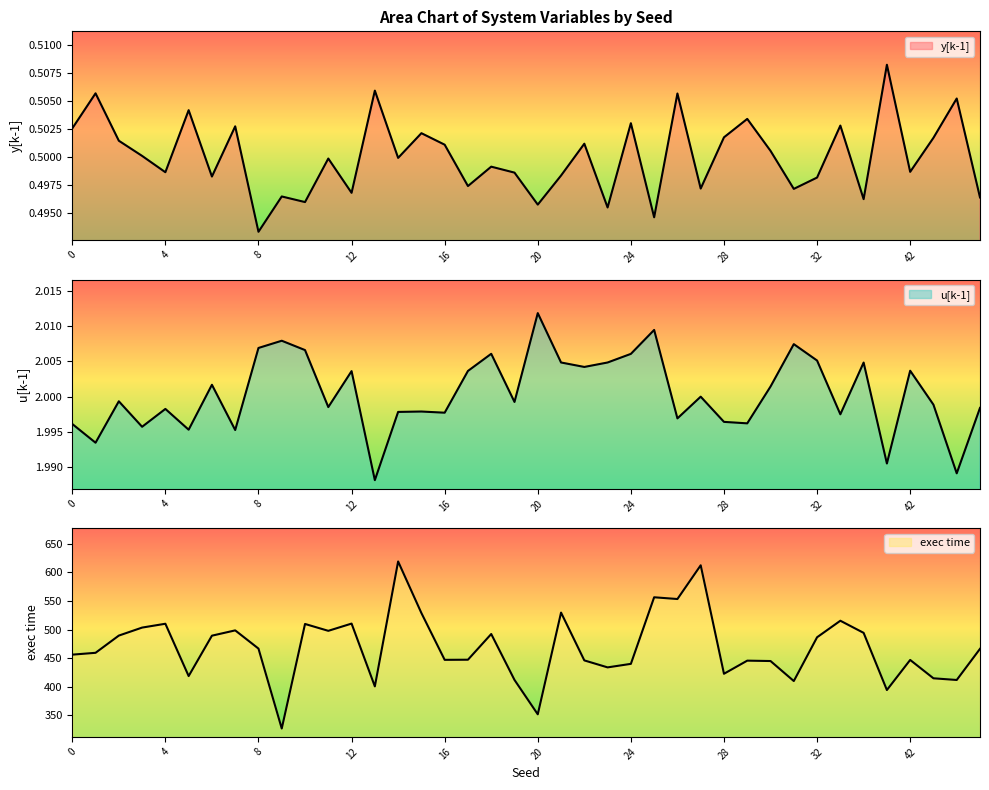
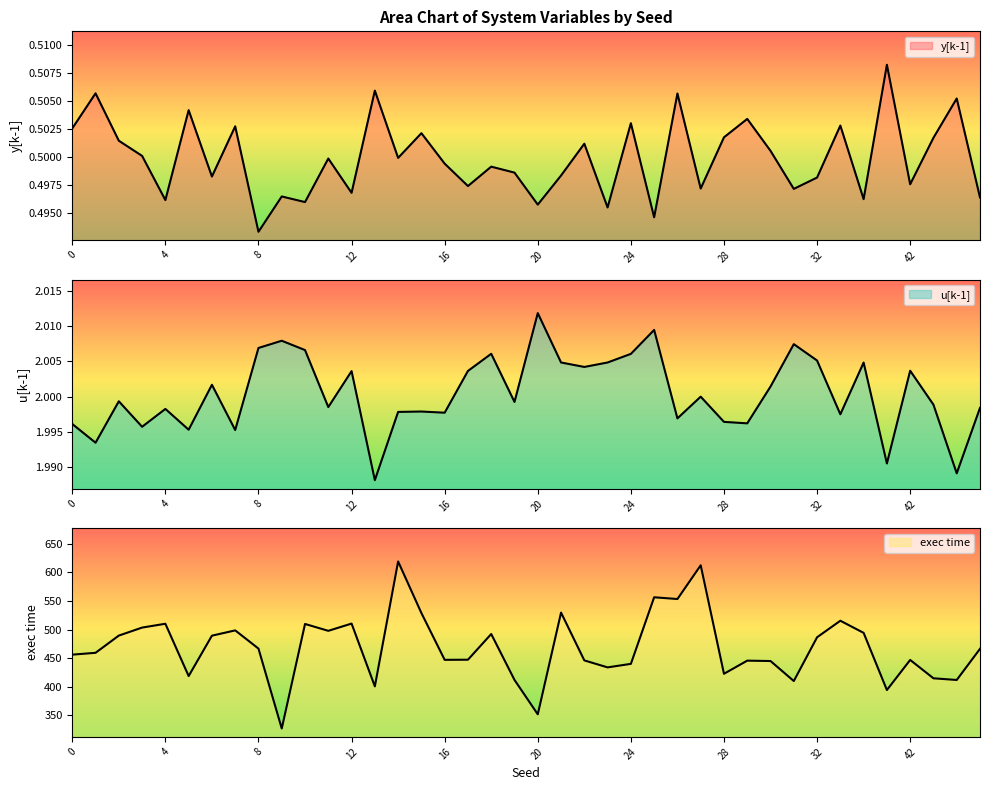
Area Chart of System Variables by Seed, 4: 0.4986 -> 0.4962
Area Chart of System Variables by Seed, 16: 0.5011 -> 0.4994
Area Chart of System Variables by Seed, 42: 0.4987 -> 0.4976
